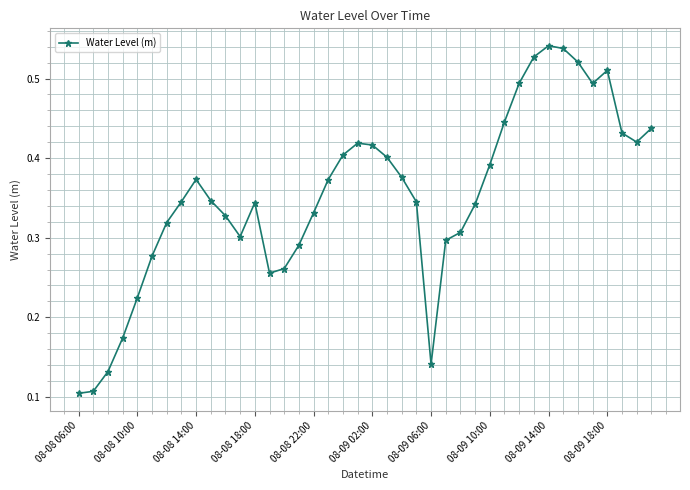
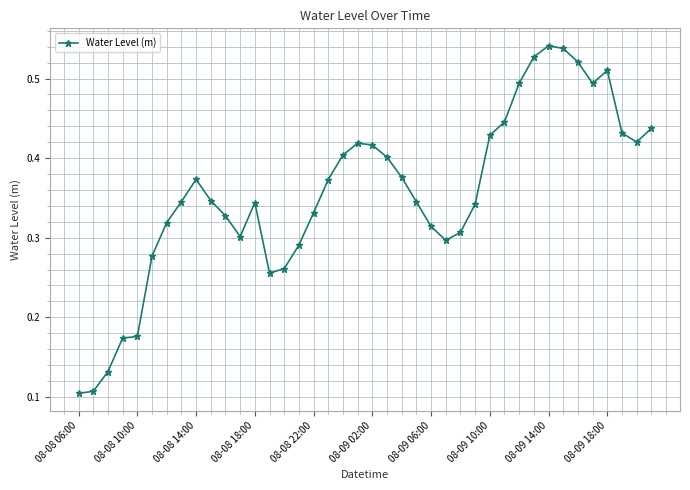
08-08 10:00: 0.22 -> 0.18
08-09 06:00: 0.14 -> 0.31
08-09 10:00: 0.39 -> 0.43
